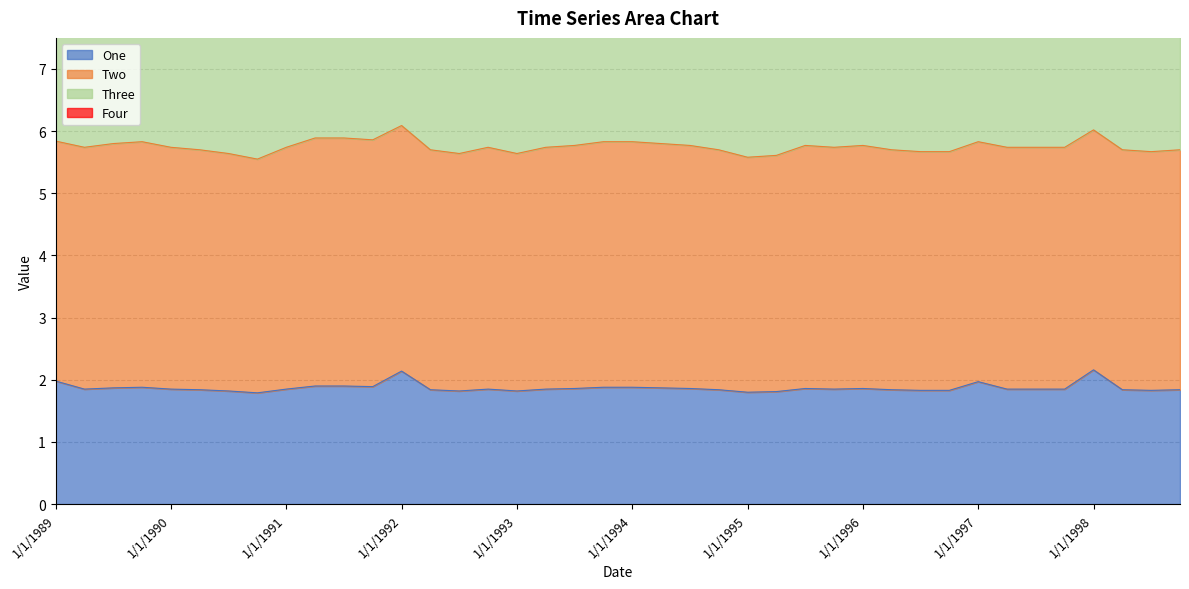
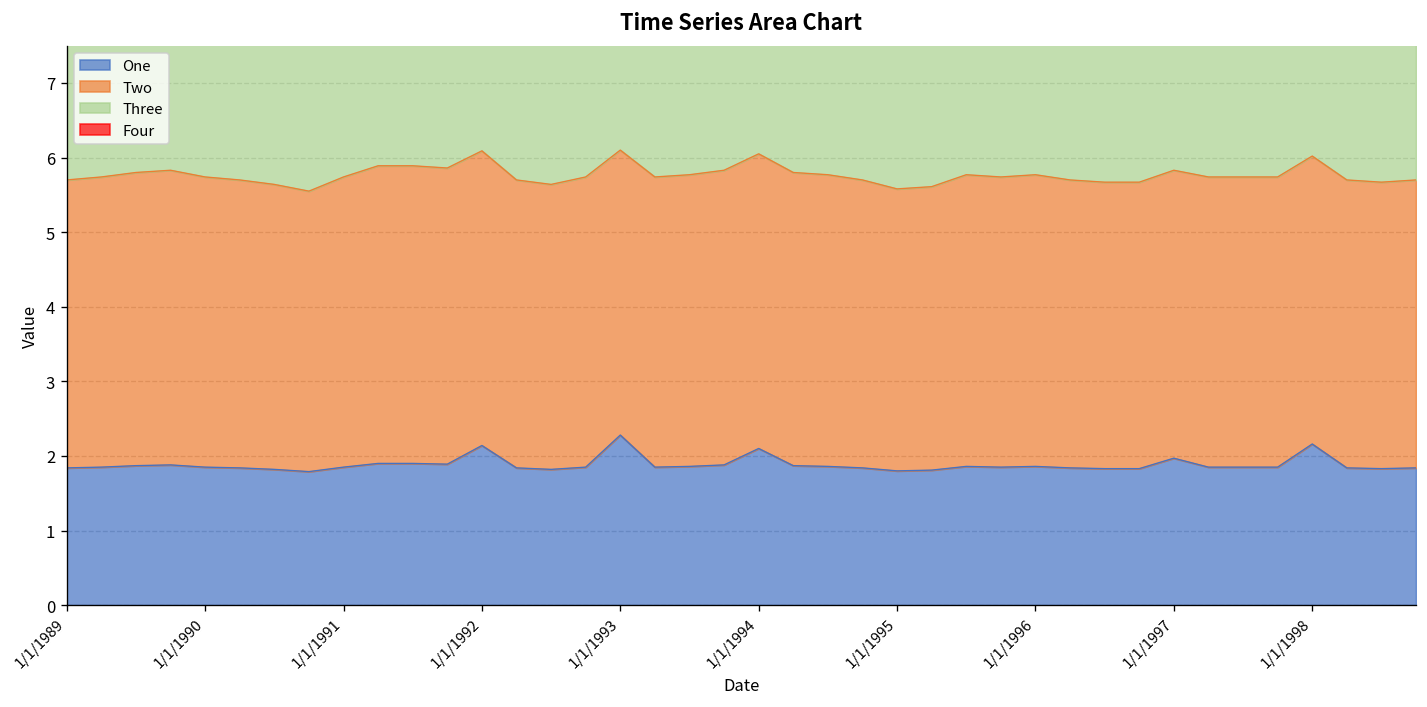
One, 1/1/1989: 2.0 -> 1.8
One, 1/1/1993: 1.8 -> 2.3
One, 1/1/1994: 1.9 -> 2.1
